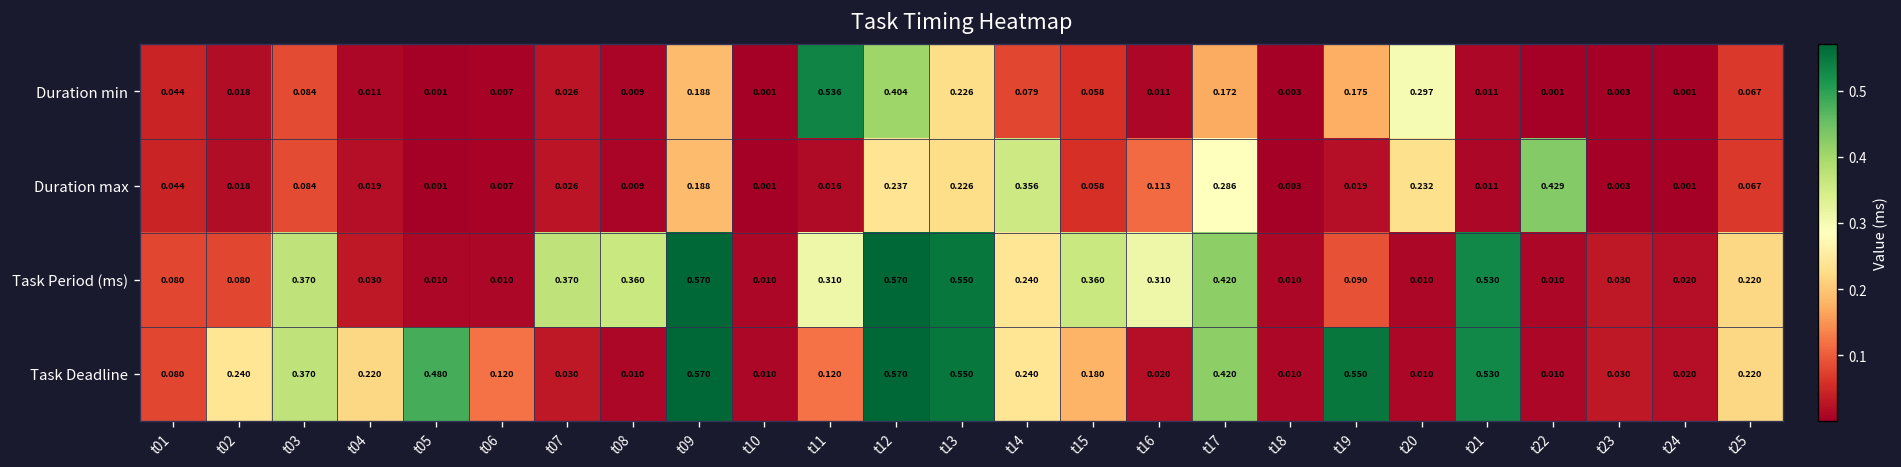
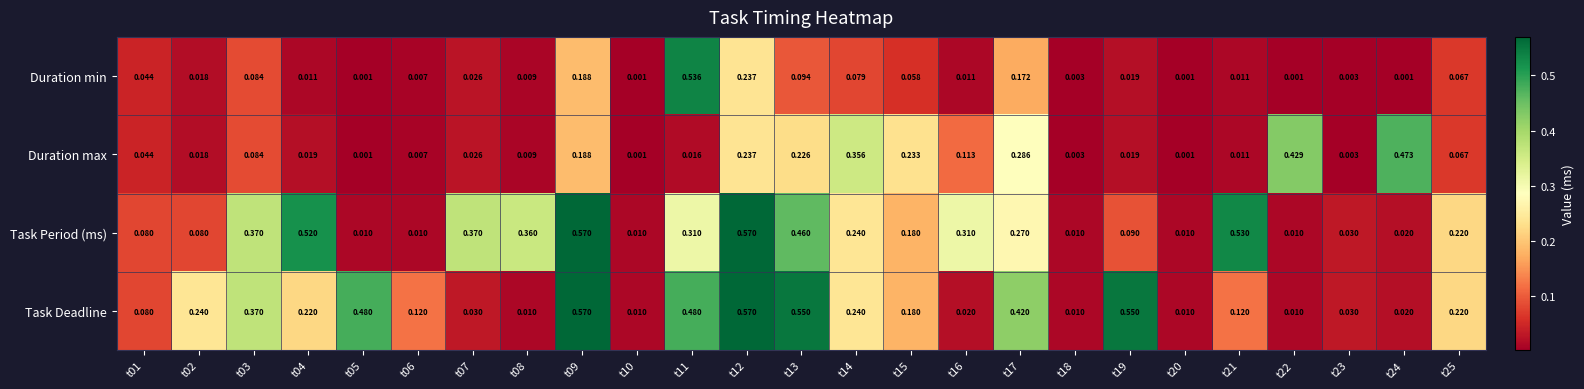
Duration min, t12: 0.404 -> 0.237
Duration min, t13: 0.226 -> 0.094
Duration min, t19: 0.175 -> 0.019
Duration min, t20: 0.297 -> 0.001
Duration max, t15: 0.058 -> 0.233
Duration max, t20: 0.232 -> 0.001
Duration max, t24: 0.001 -> 0.473
Task Period (ms), t04: 0.030 -> 0.520
Task Period (ms), t13: 0.550 -> 0.460
Task Period (ms), t15: 0.360 -> 0.180
Task Period (ms), t17: 0.420 -> 0.270
Task Deadline, t11: 0.120 -> 0.480
Task Deadline, t21: 0.530 -> 0.120
